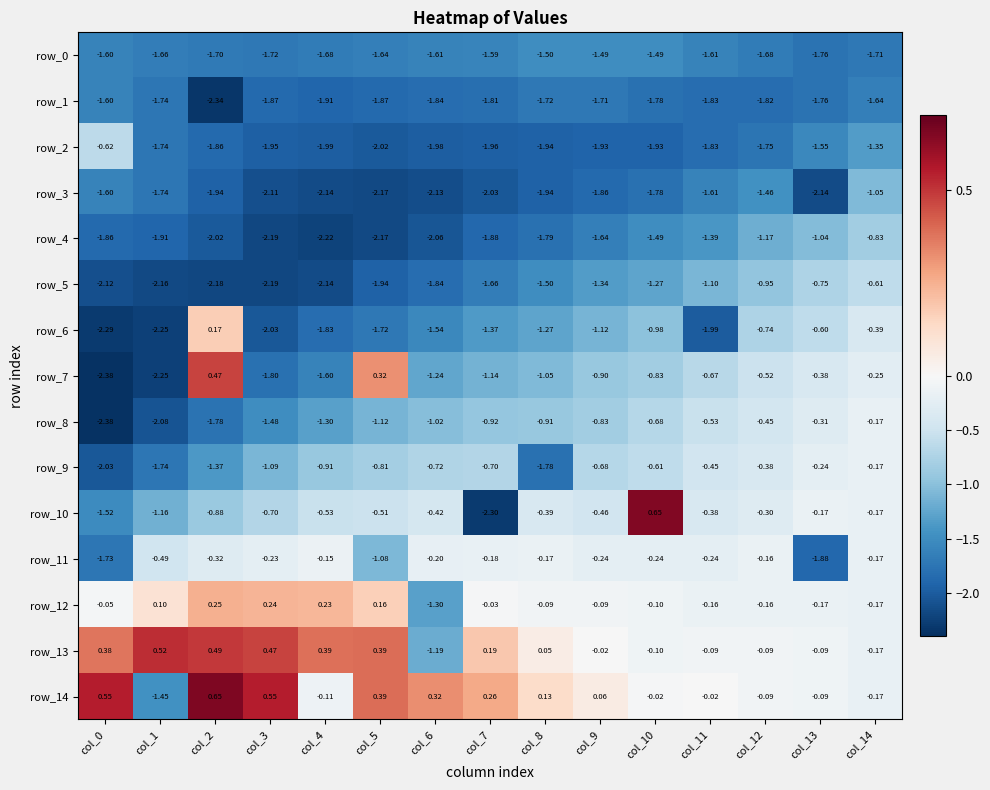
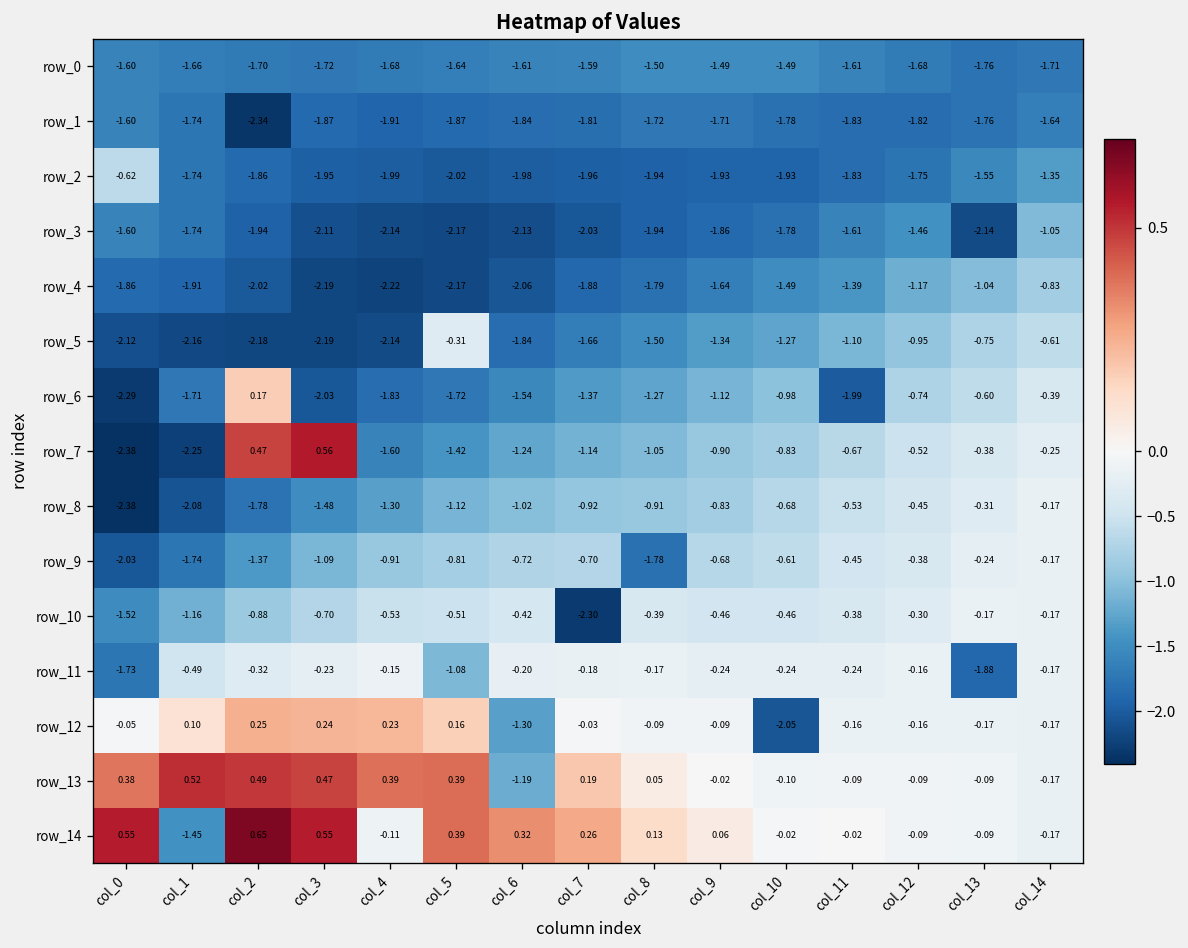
row_5, col_5: -1.94 -> -0.31
row_6, col_1: -2.25 -> -1.71
row_7, col_3: -1.80 -> 0.56
row_7, col_5: 0.32 -> -1.42
row_10, col_10: 0.65 -> -0.46
row_12, col_10: -0.10 -> -2.05
